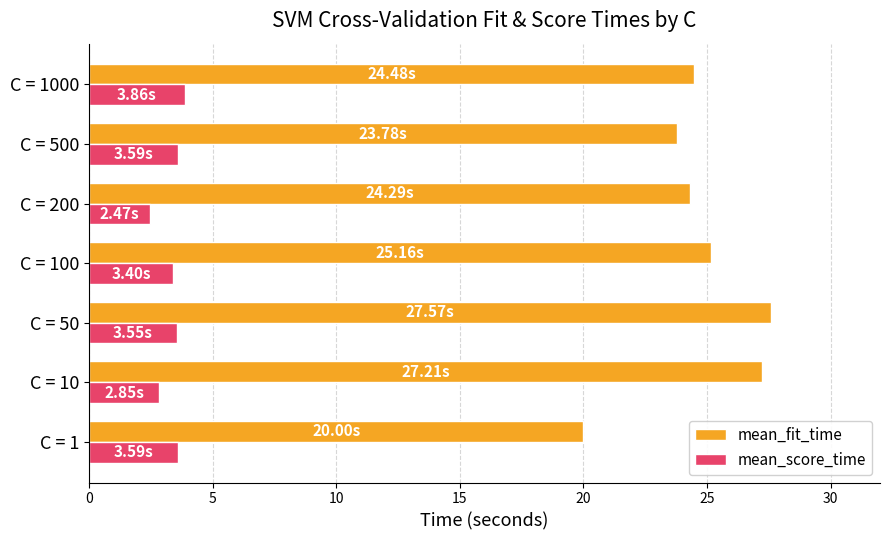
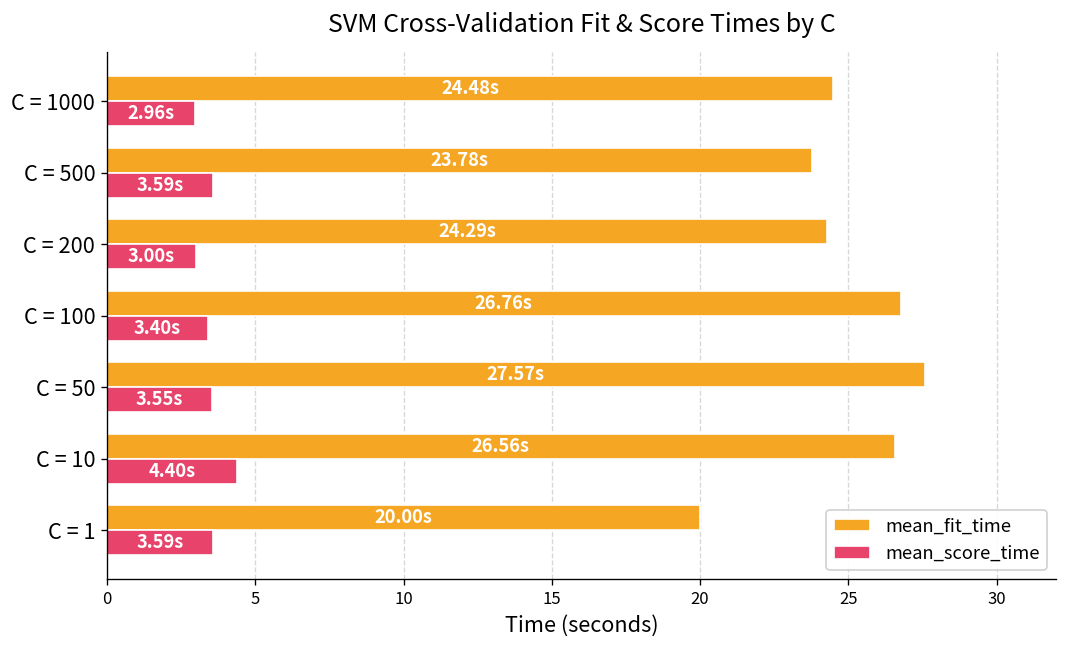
mean_score_time, C = 1000: 3.86s -> 2.96s
mean_score_time, C = 200: 2.47s -> 3.00s
mean_fit_time, C = 100: 25.16s -> 26.76s
mean_fit_time, C = 10: 27.21s -> 26.56s
mean_score_time, C = 10: 2.85s -> 4.40s
